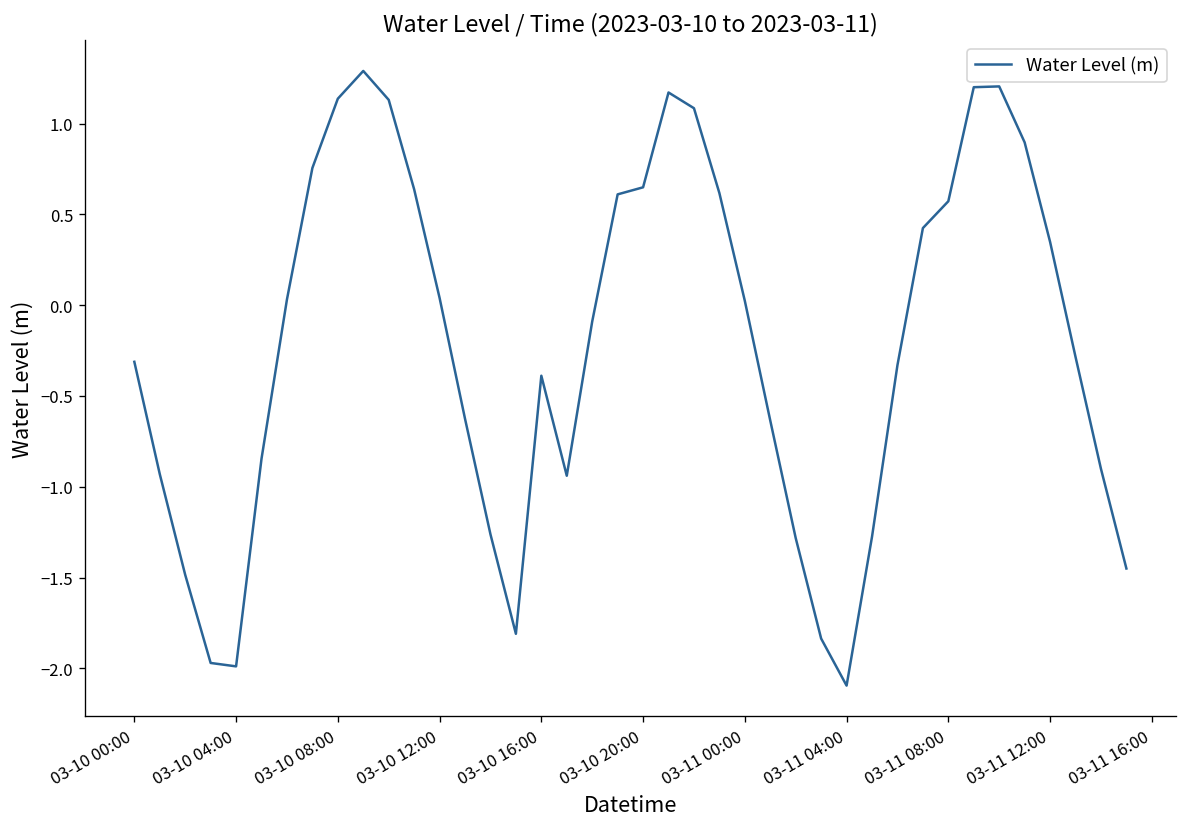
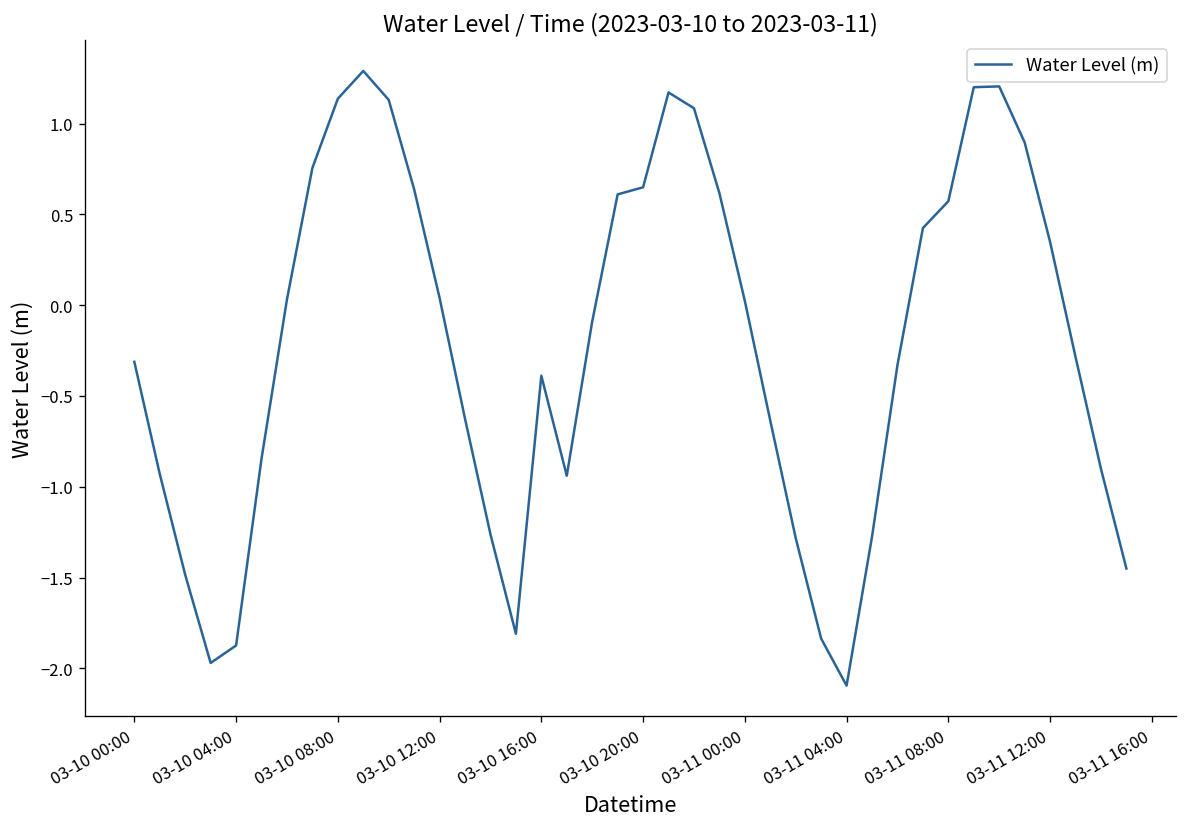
03-10 04:00: -1.99 -> -1.87
